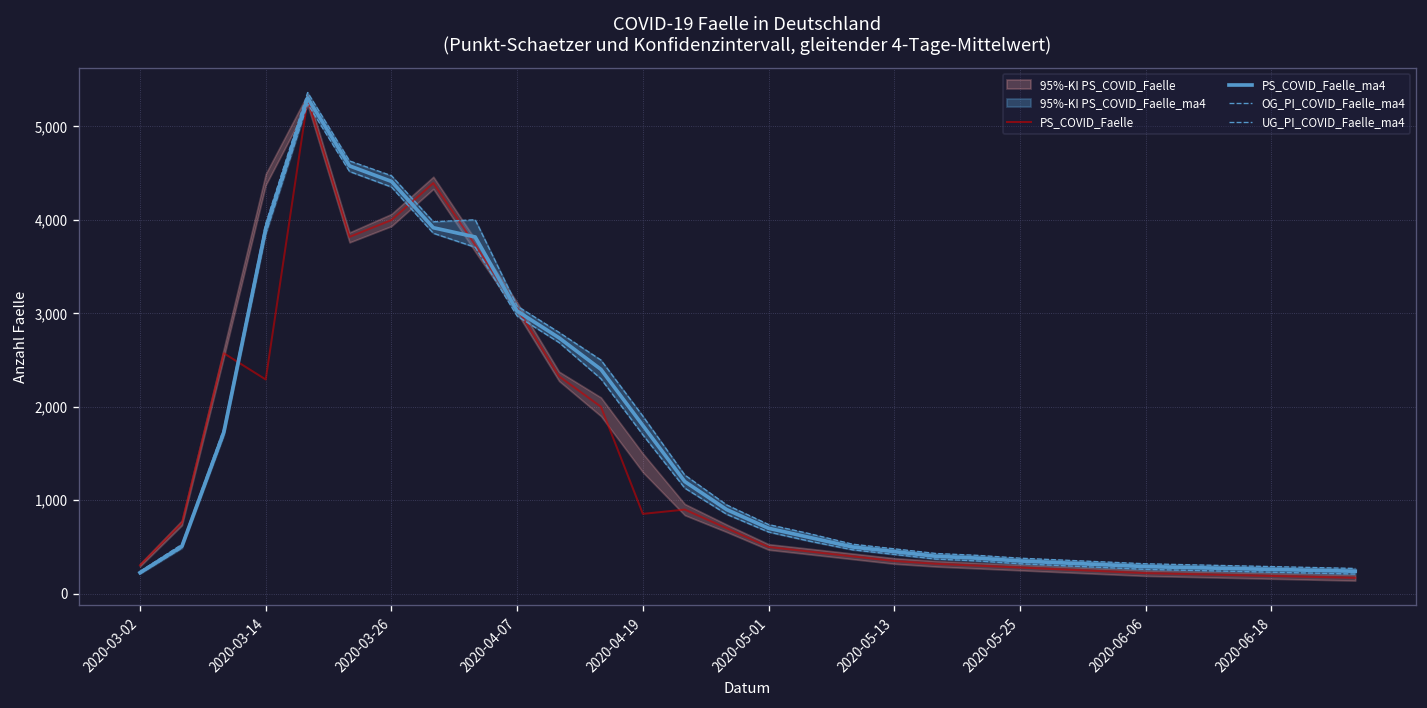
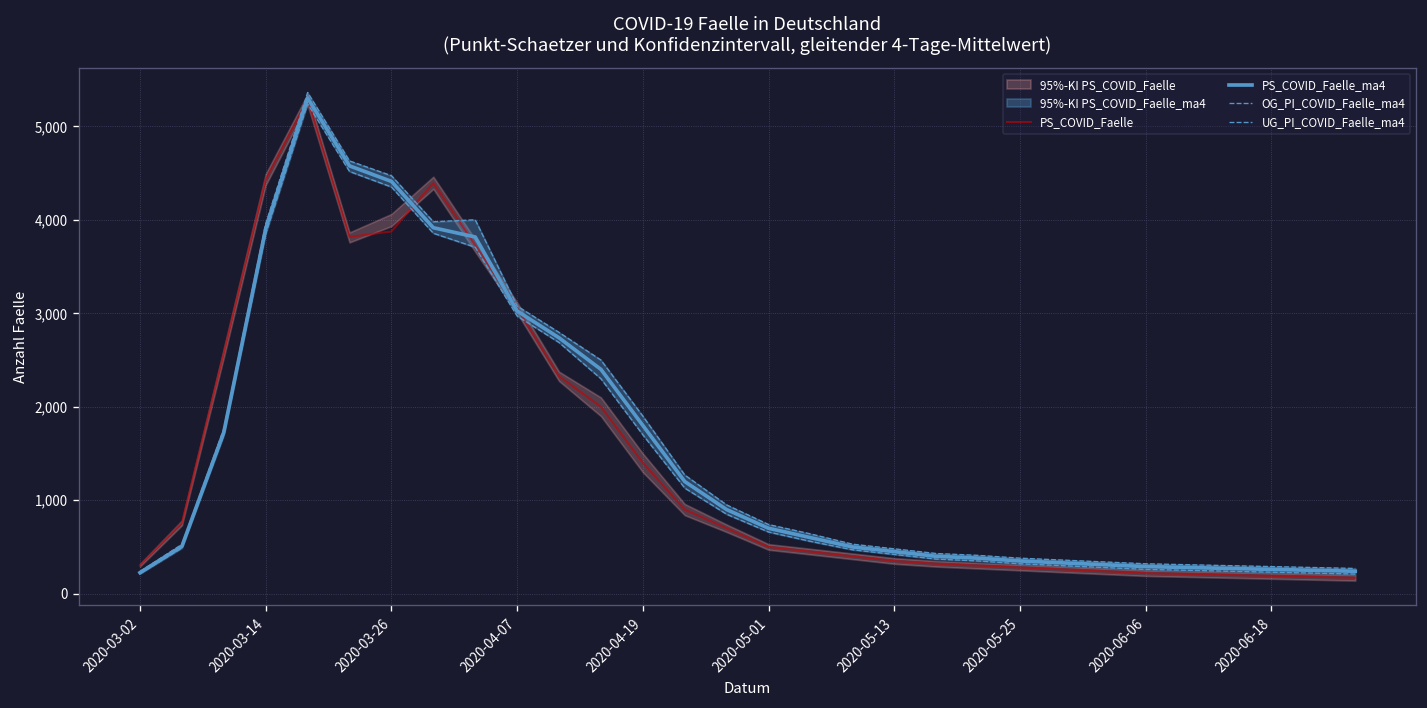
PS_COVID_Faelle, 2020-03-14: 2,300 -> 4,400
PS_COVID_Faelle, 2020-03-26: 4,000 -> 3,900
PS_COVID_Faelle, 2020-04-19: 900 -> 1,400
